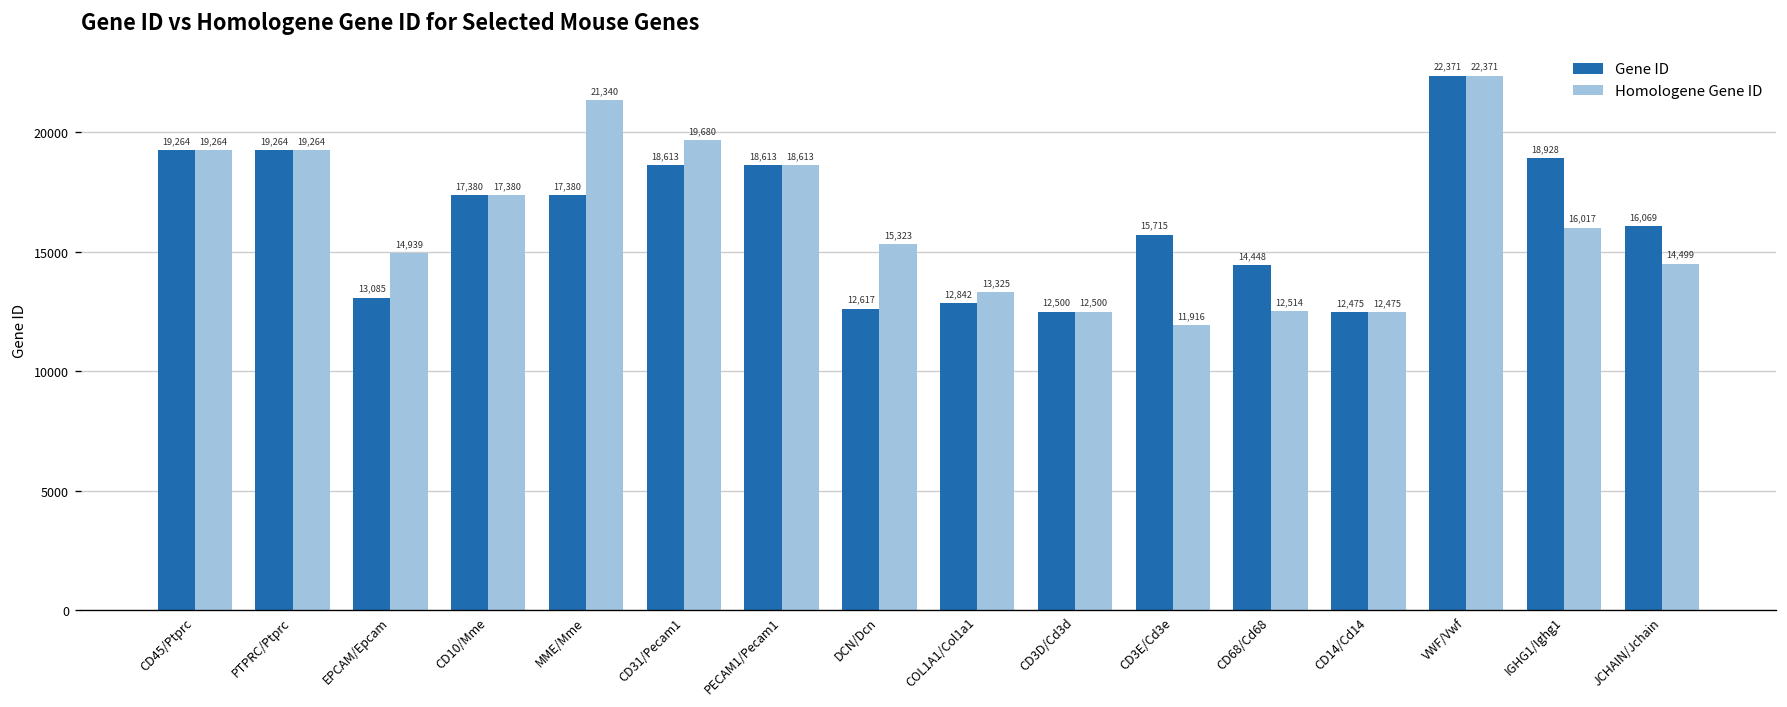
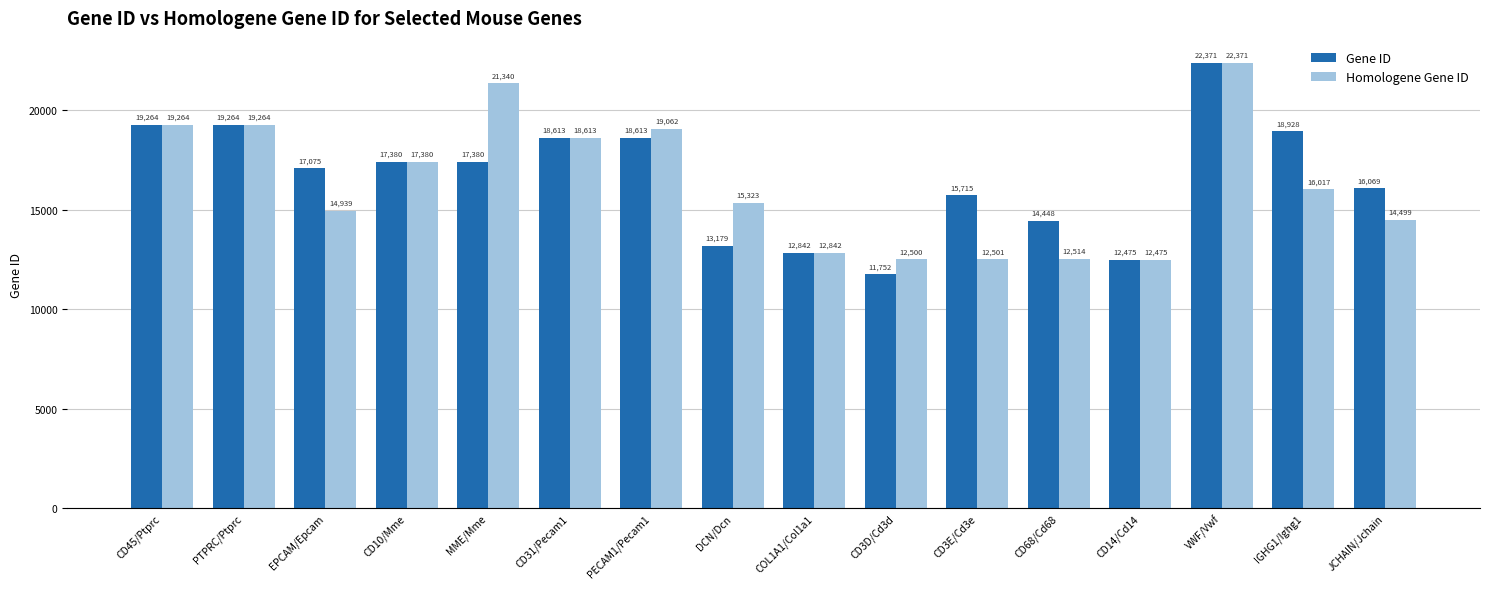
Gene ID, EPCAM/Epcam: 13,085 -> 17,075
Homologene Gene ID, CD31/Pecam1: 19,680 -> 18,613
Homologene Gene ID, PECAM1/Pecam1: 18,613 -> 19,062
Gene ID, DCN/Dcn: 12,617 -> 13,179
Homologene Gene ID, COL1A1/Col1a1: 13,325 -> 12,842
Gene ID, CD3D/Cd3d: 12,500 -> 11,752
Homologene Gene ID, CD3E/Cd3e: 11,916 -> 12,501
